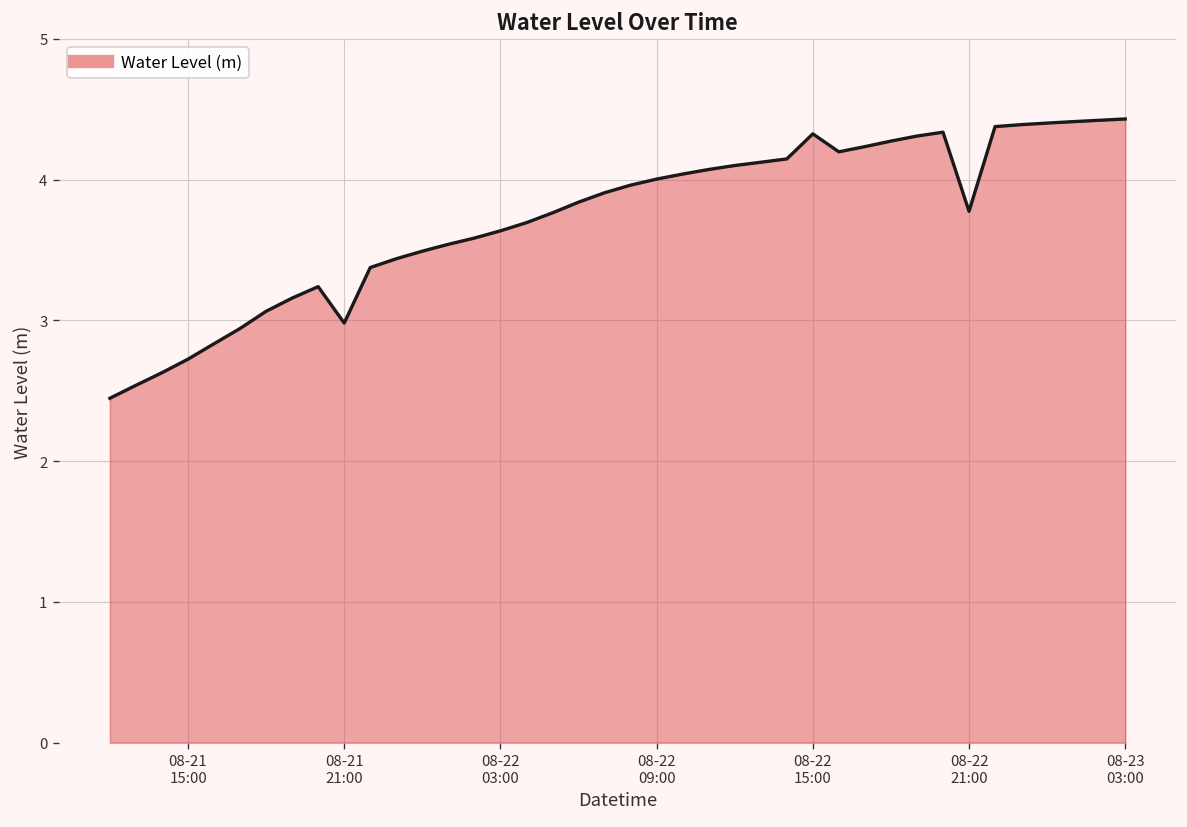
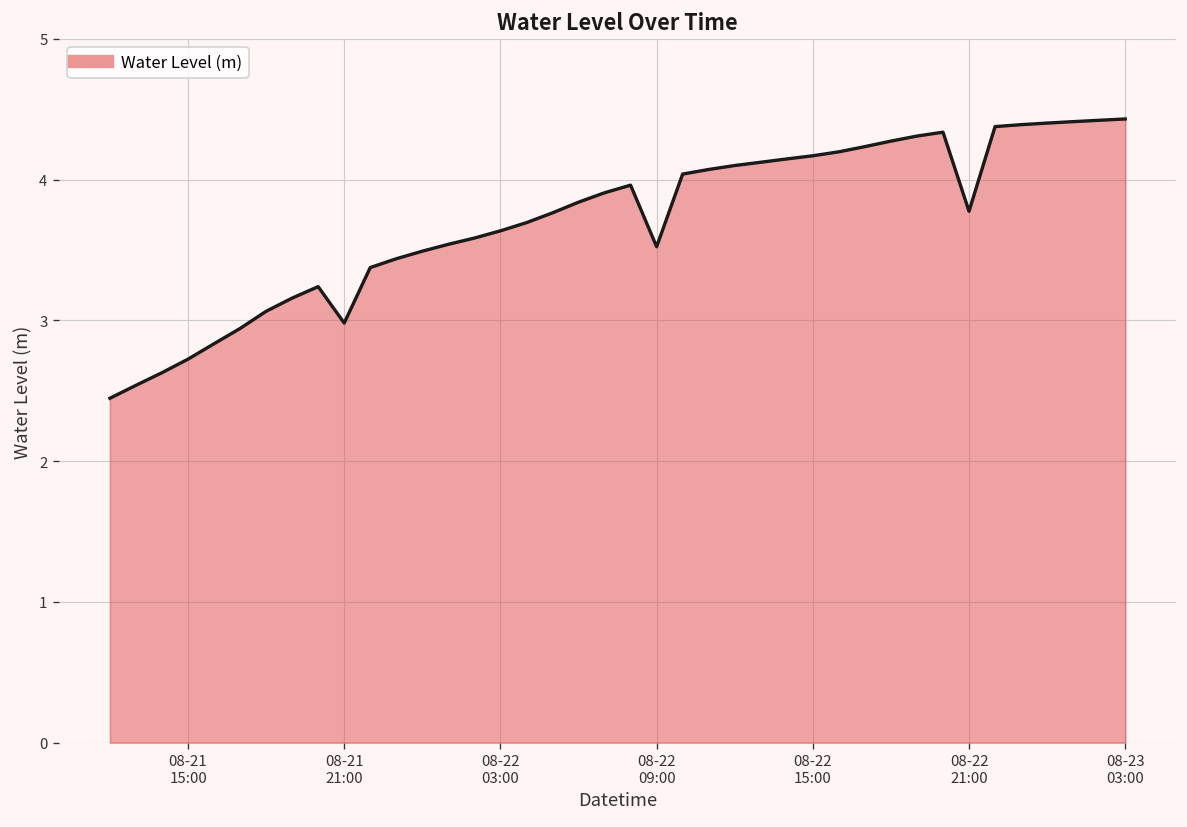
08-22 09:00: 4.00 -> 3.52
08-22 15:00: 4.33 -> 4.17
